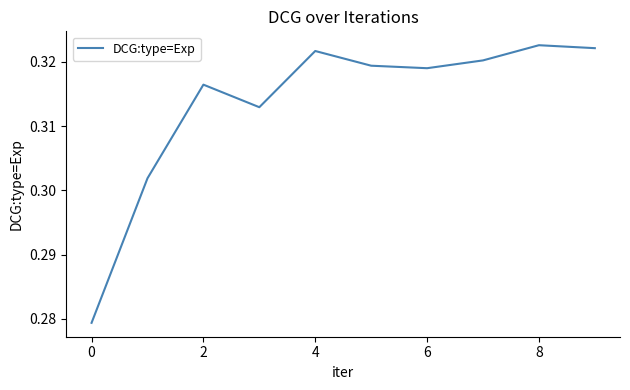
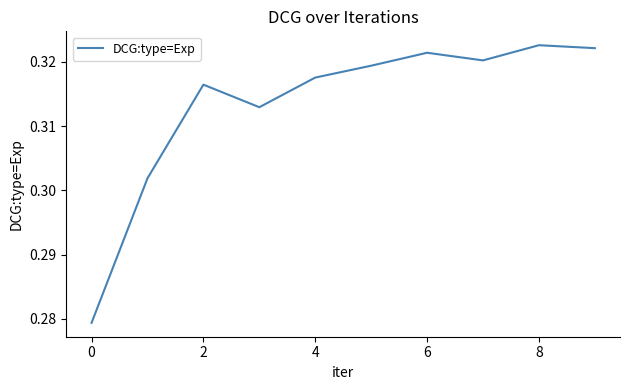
4: 0.322 -> 0.318
6: 0.319 -> 0.321
